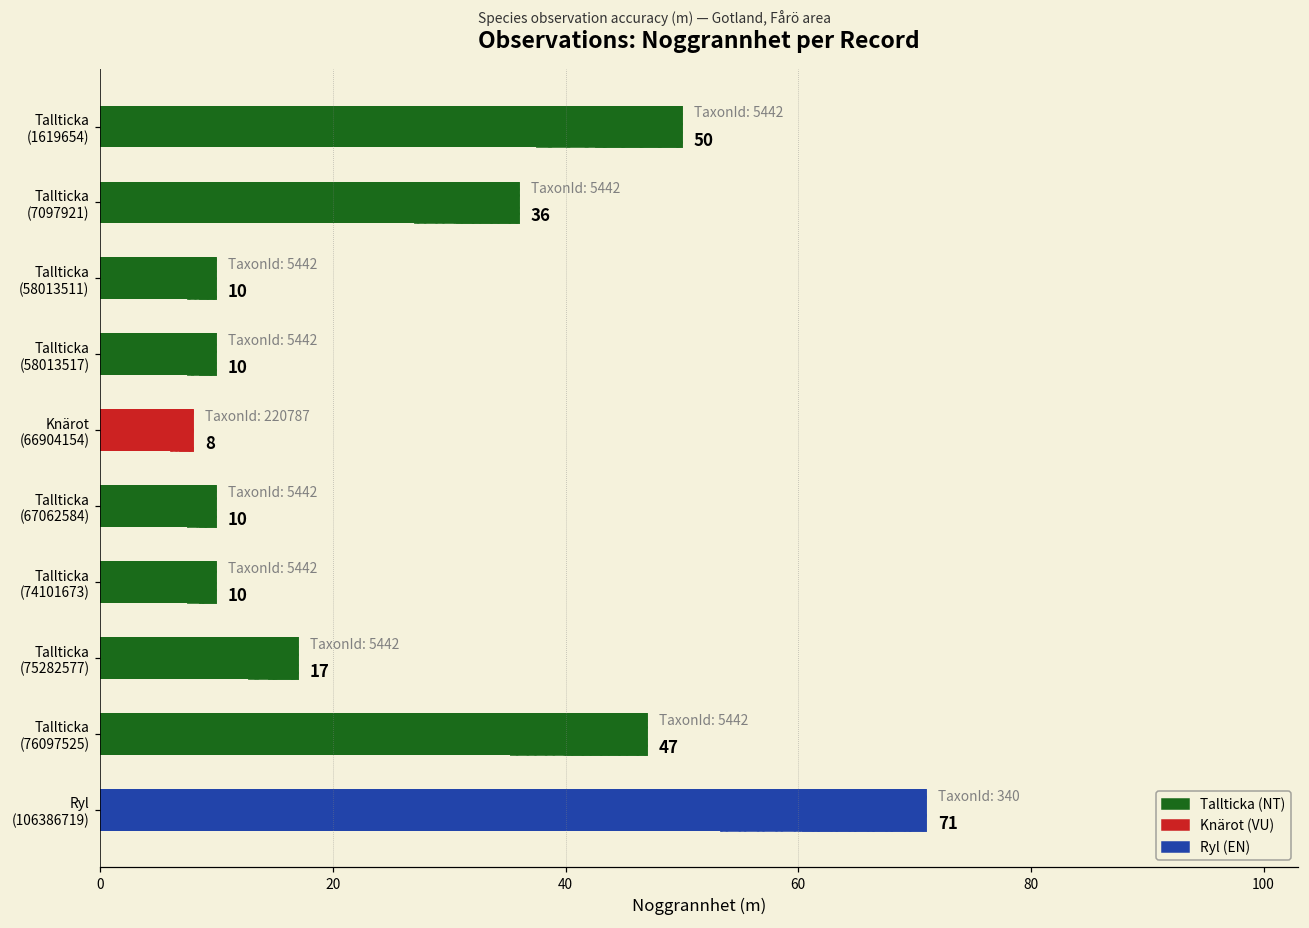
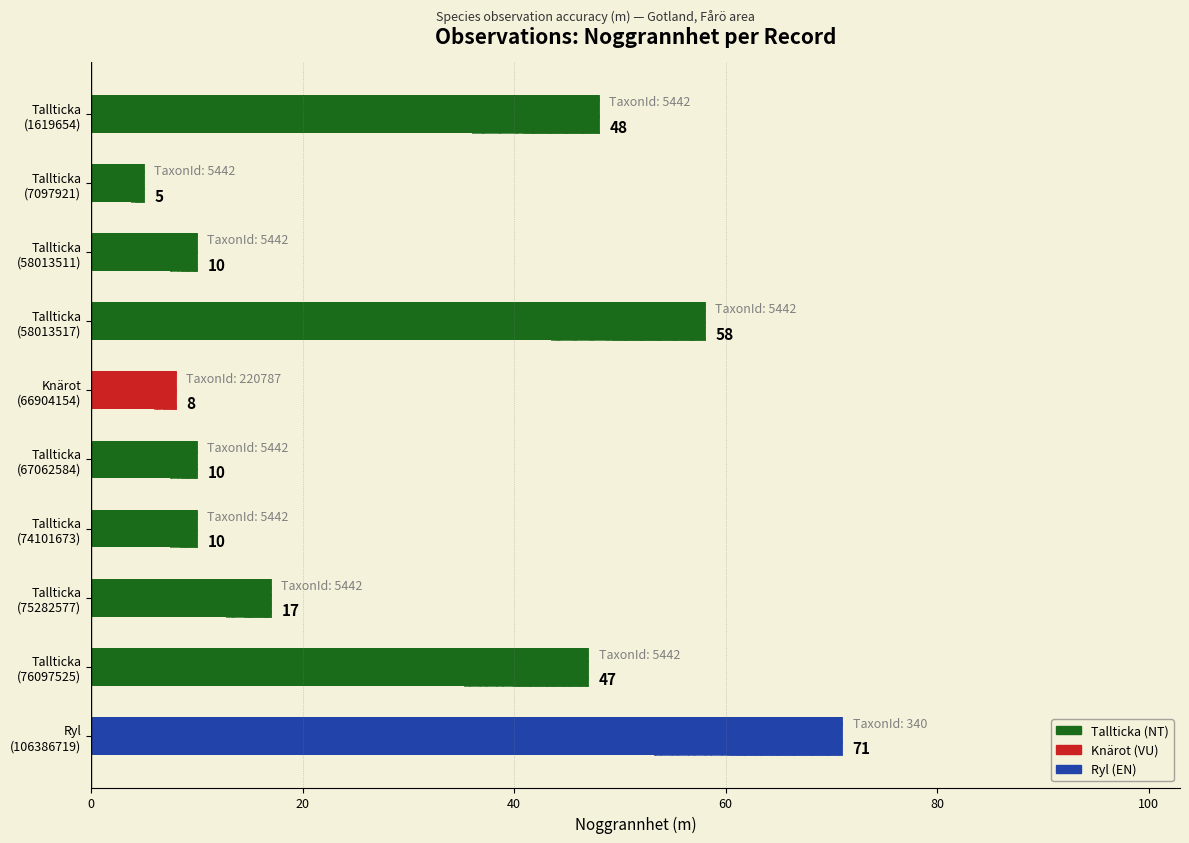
Tallticka (1619654): 50 -> 48
Tallticka (7097921): 36 -> 5
Tallticka (58013517): 10 -> 58
